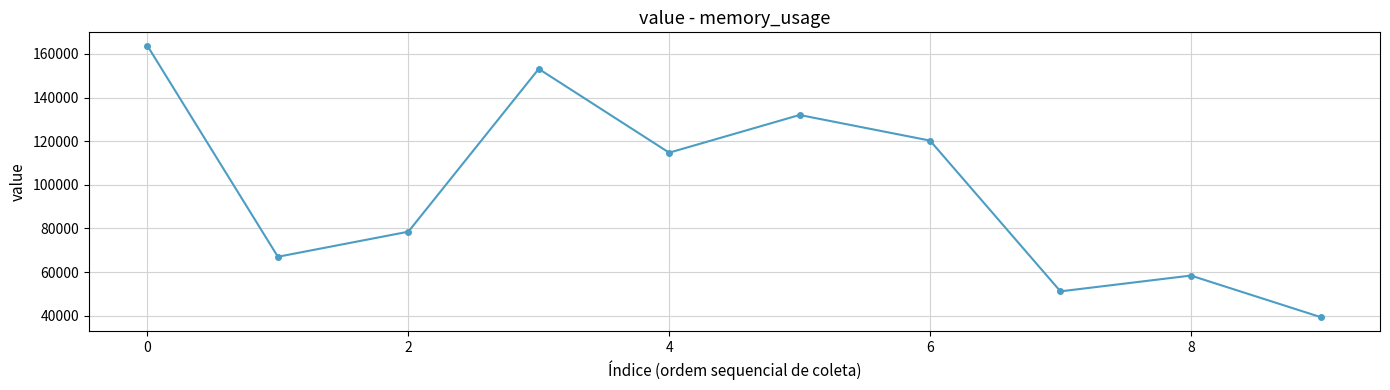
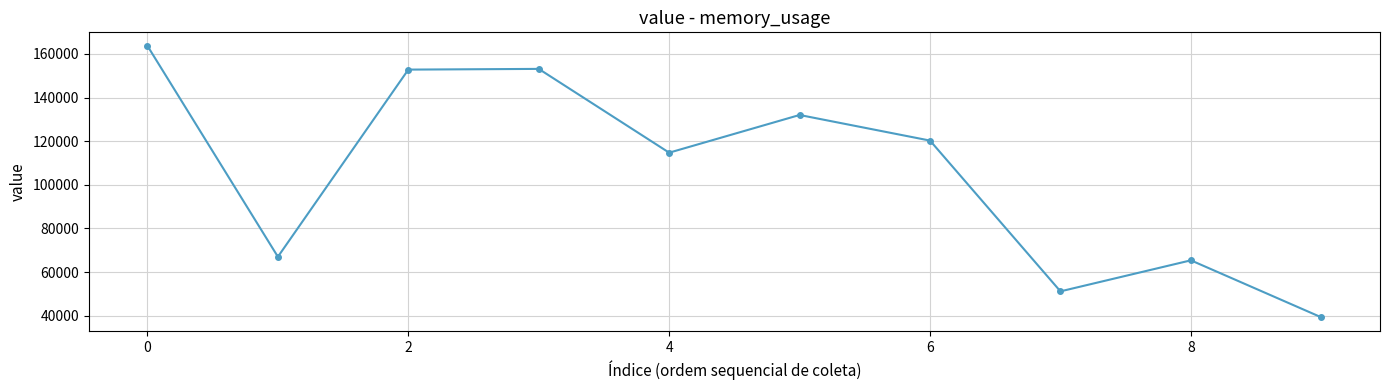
2: 78000 -> 153000
8: 58000 -> 65000
